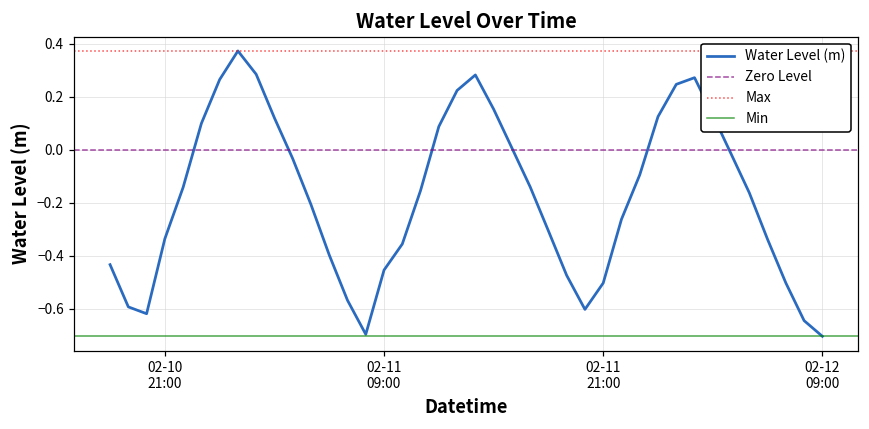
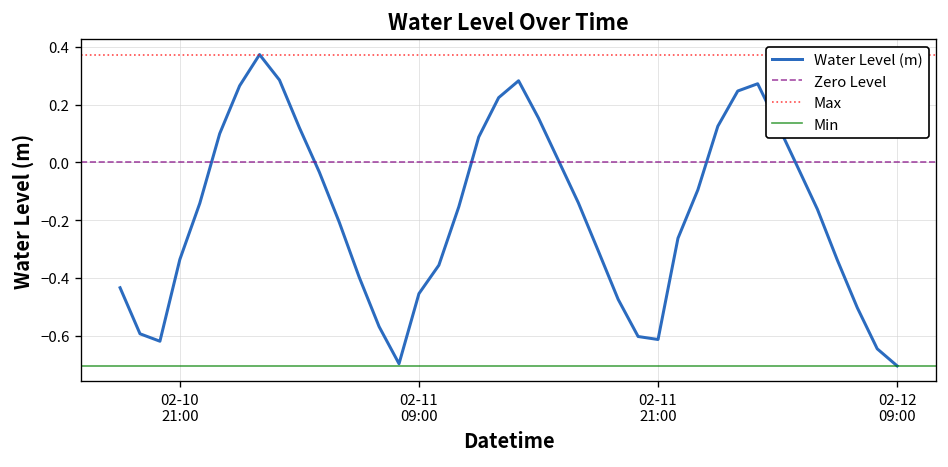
02-11 21:00: -0.50 -> -0.61
